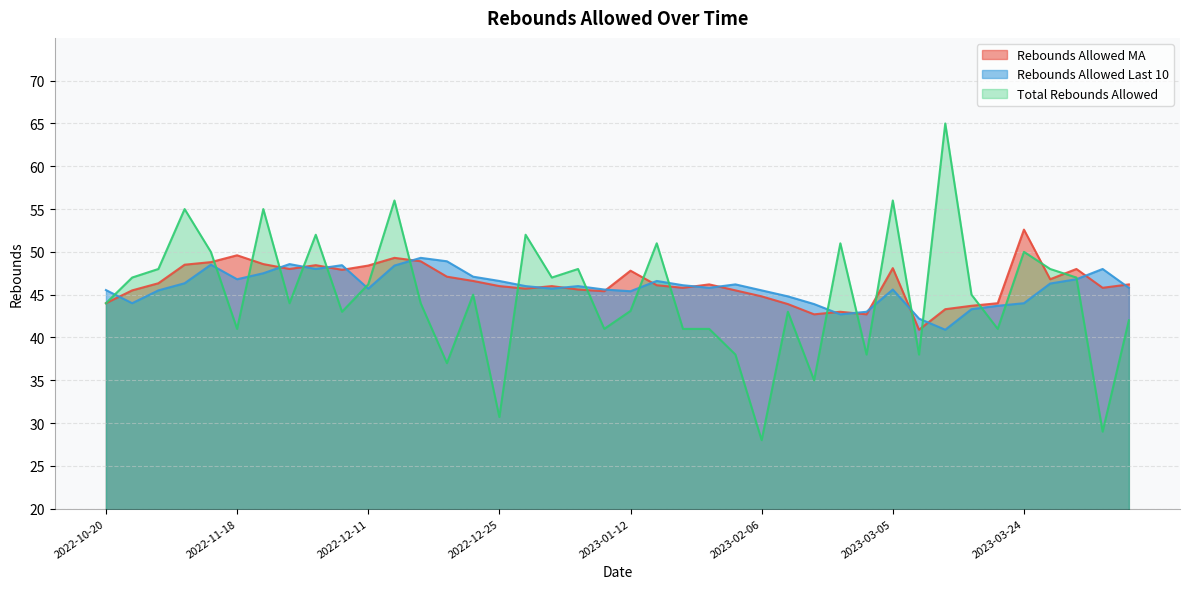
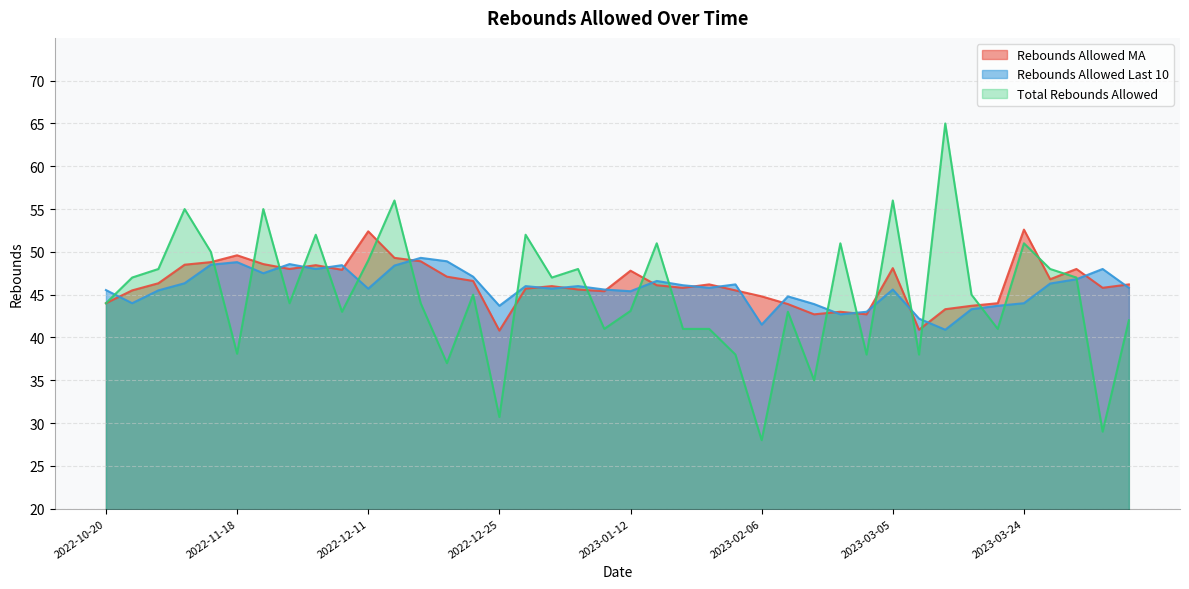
Rebounds Allowed Last 10, 2022-11-18: 47 -> 49
Total Rebounds Allowed, 2022-11-18: 41 -> 38
Rebounds Allowed MA, 2022-12-11: 48 -> 52
Total Rebounds Allowed, 2022-12-11: 46 -> 49
Rebounds Allowed MA, 2022-12-25: 46 -> 41
Rebounds Allowed Last 10, 2022-12-25: 47 -> 44
Rebounds Allowed Last 10, 2023-02-06: 46 -> 42
Total Rebounds Allowed, 2023-03-24: 50 -> 51
